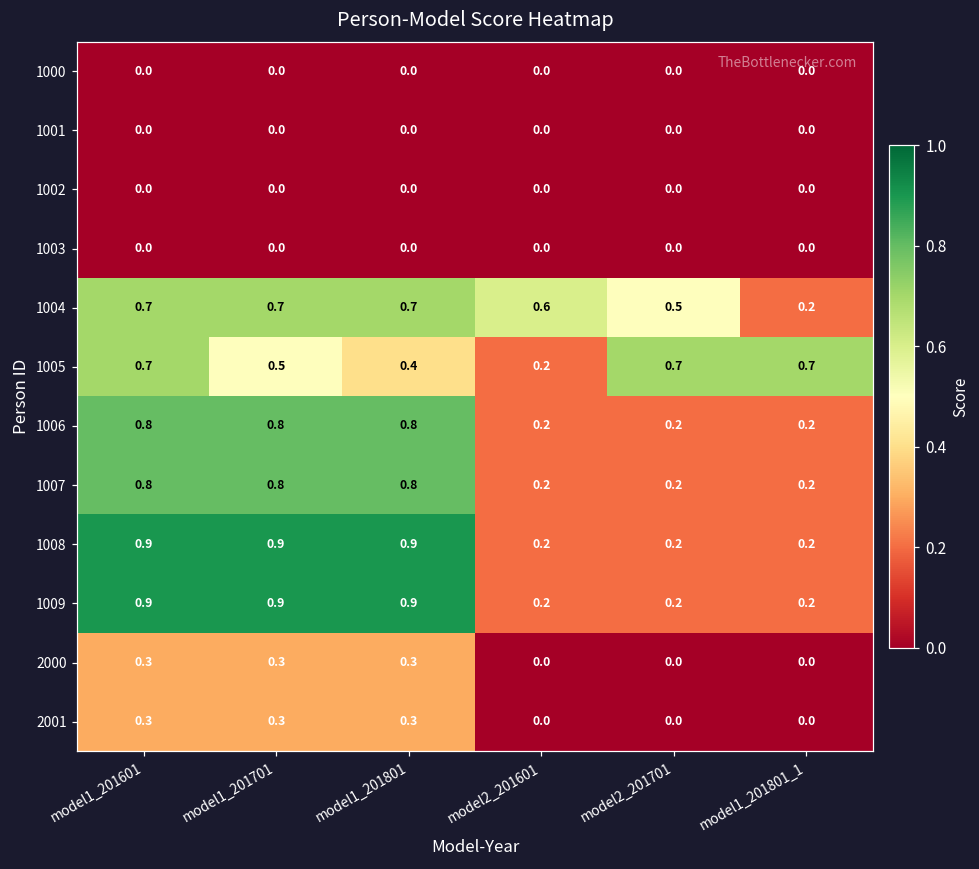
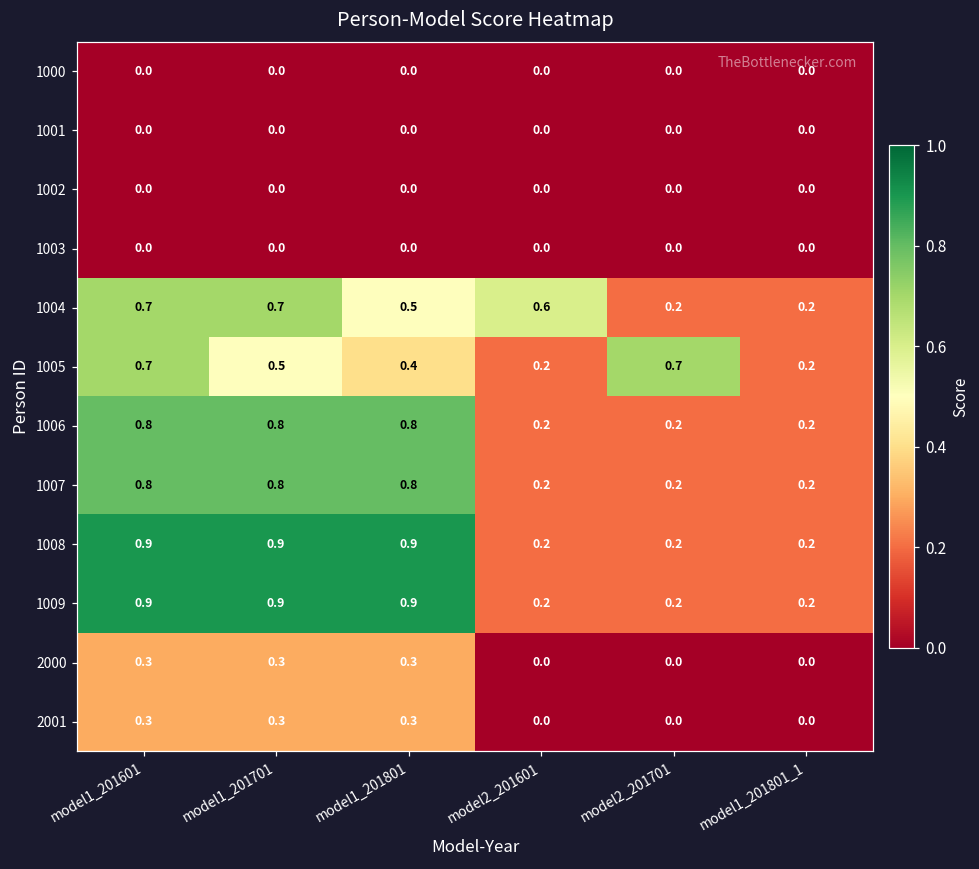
1004, model1_201801: 0.7 -> 0.5
1004, model2_201701: 0.5 -> 0.2
1005, model1_201801_1: 0.7 -> 0.2
